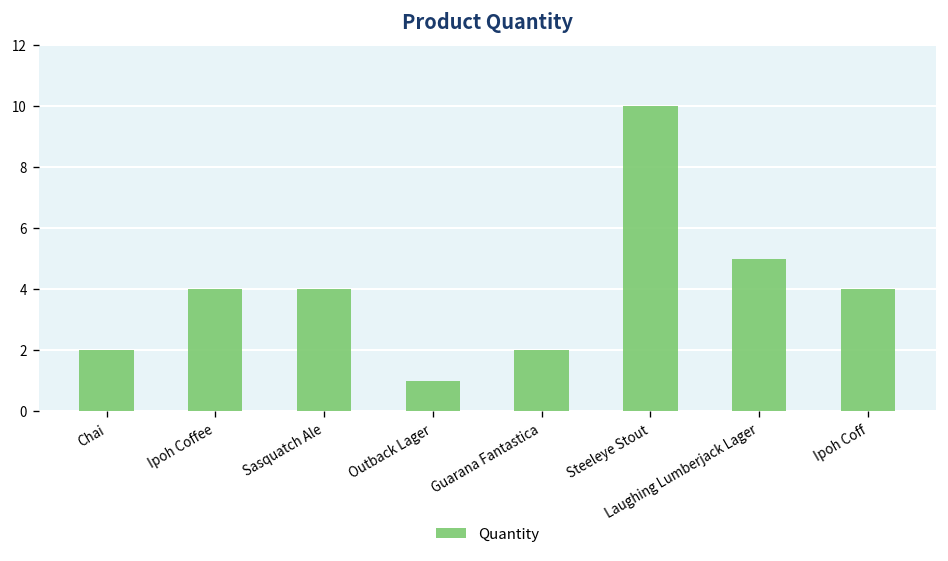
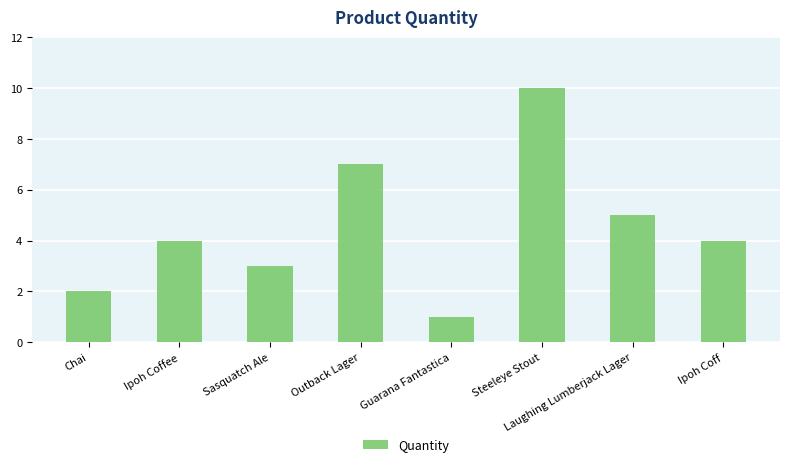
Sasquatch Ale: 4 -> 3
Outback Lager: 1 -> 7
Guarana Fantastica: 2 -> 1
